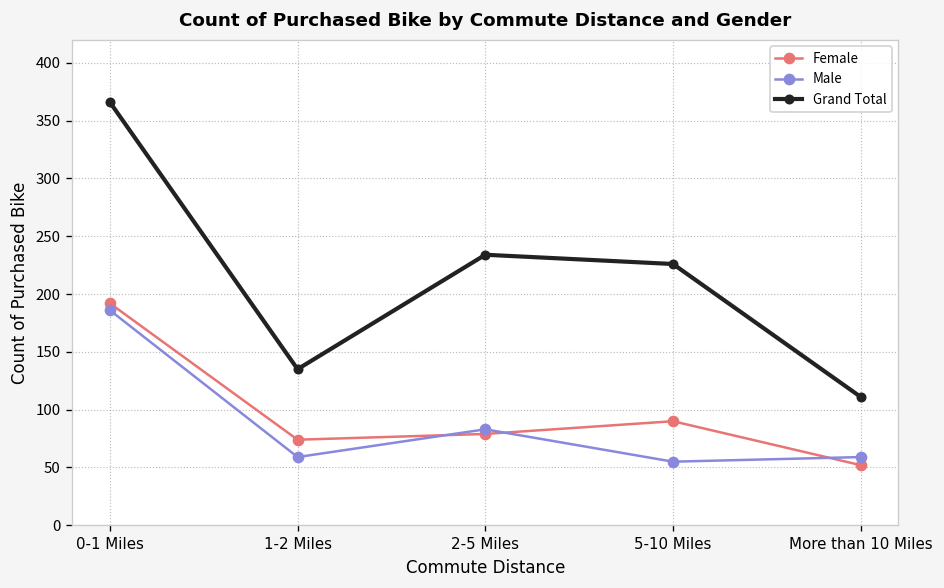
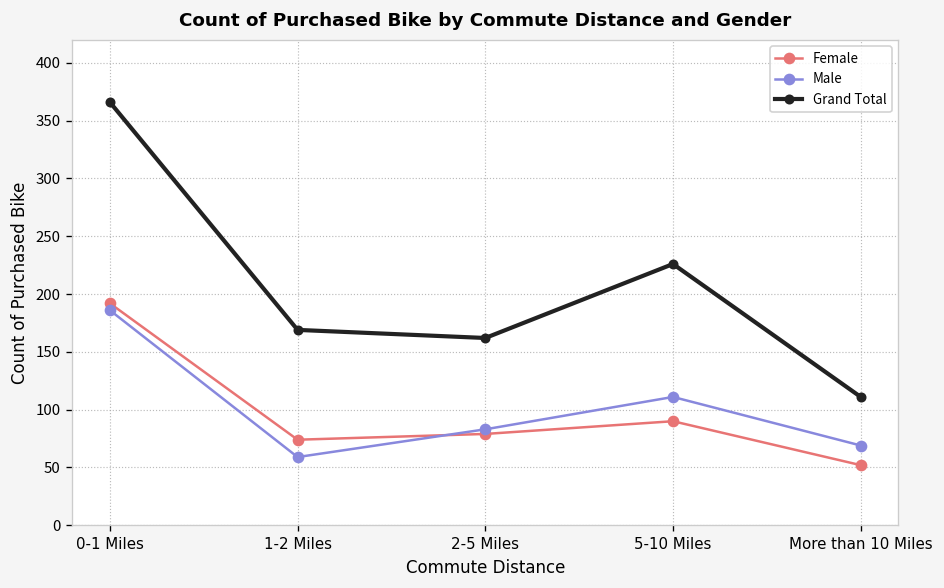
Grand Total, 1-2 Miles: 140 -> 170
Grand Total, 2-5 Miles: 230 -> 160
Male, 5-10 Miles: 60 -> 110
Male, More than 10 Miles: 60 -> 70
